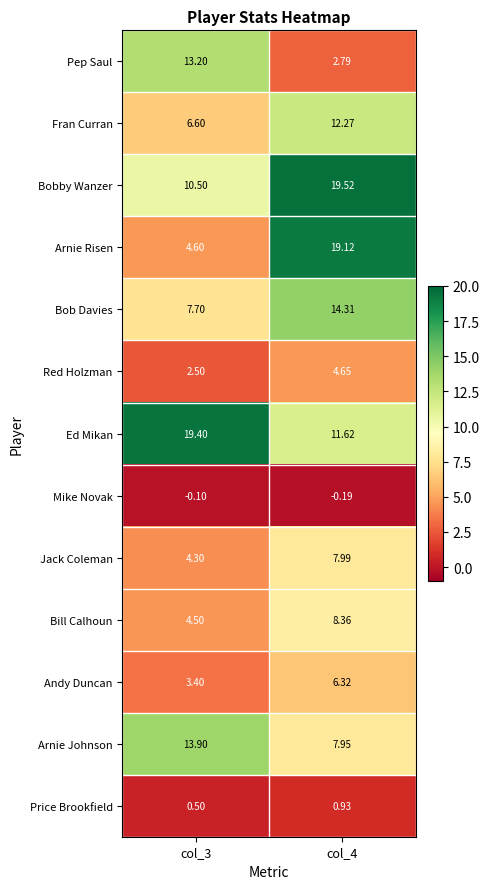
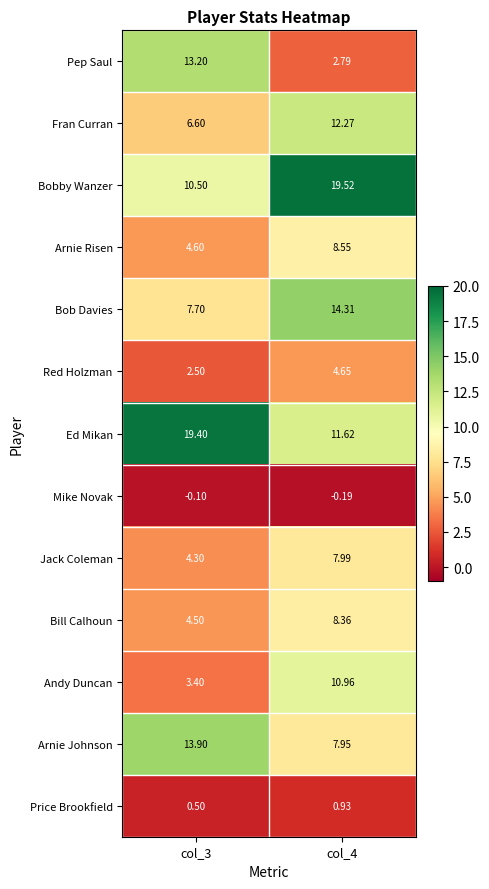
Arnie Risen, col_4: 19.12 -> 8.55
Andy Duncan, col_4: 6.32 -> 10.96
